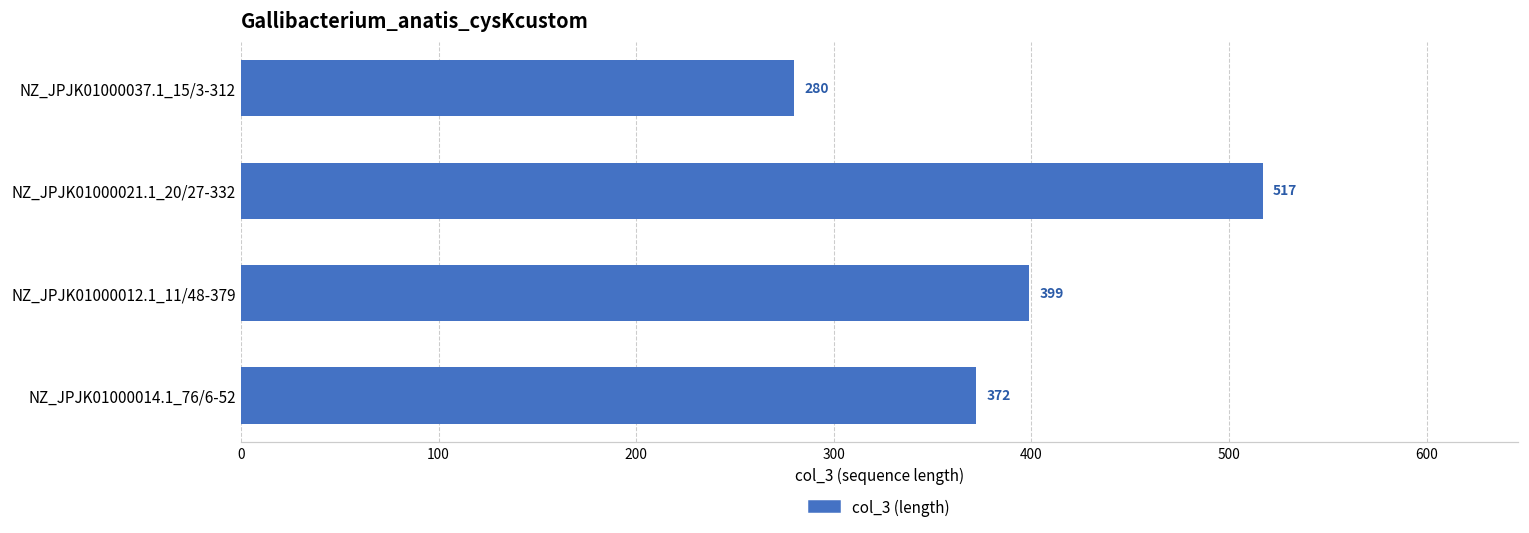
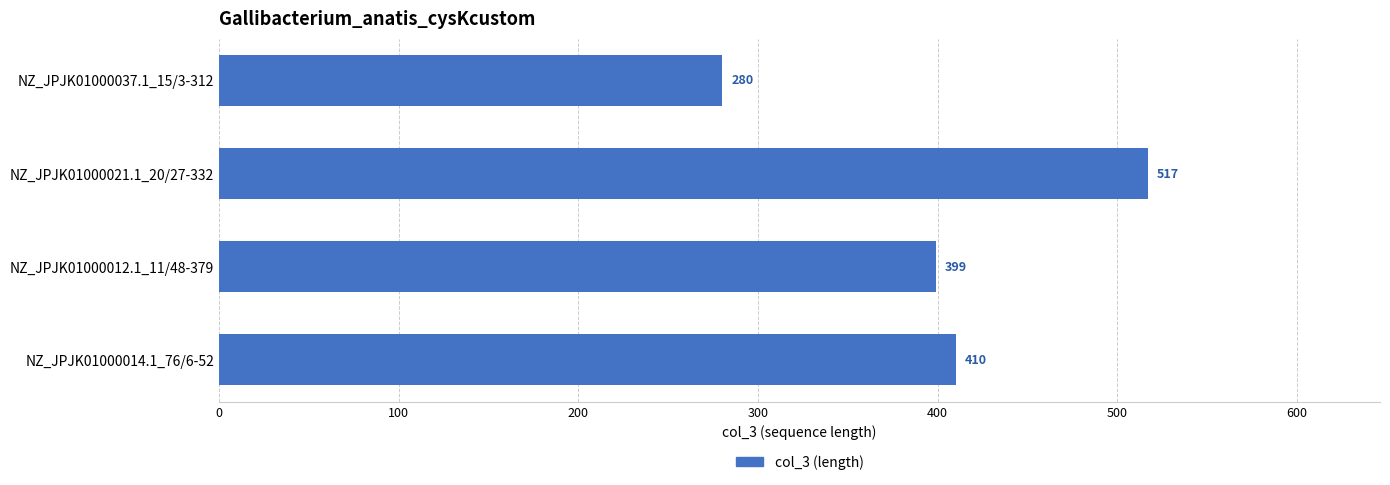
NZ_JPJK01000014.1_76/6-52: 372 -> 410
